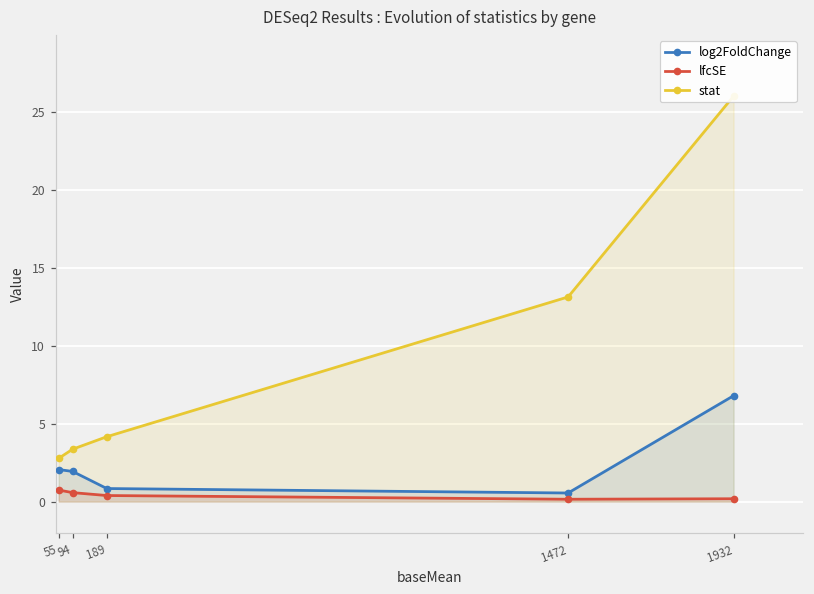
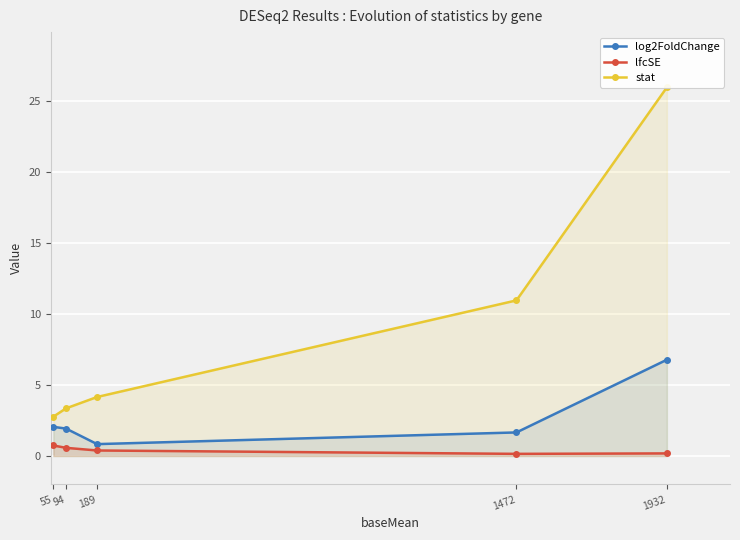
log2FoldChange, 1472: 0.6 -> 1.7
stat, 1472: 13.1 -> 11.0
